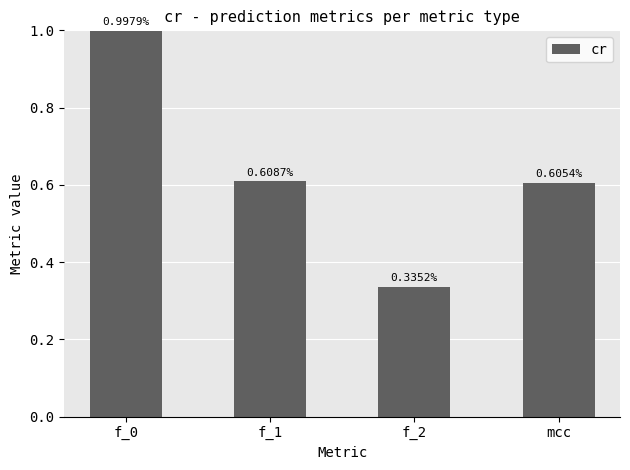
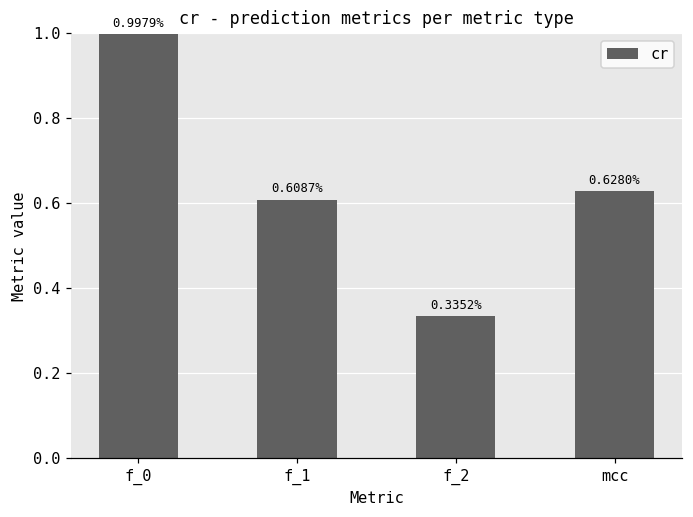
mcc: 0.6054% -> 0.6280%
